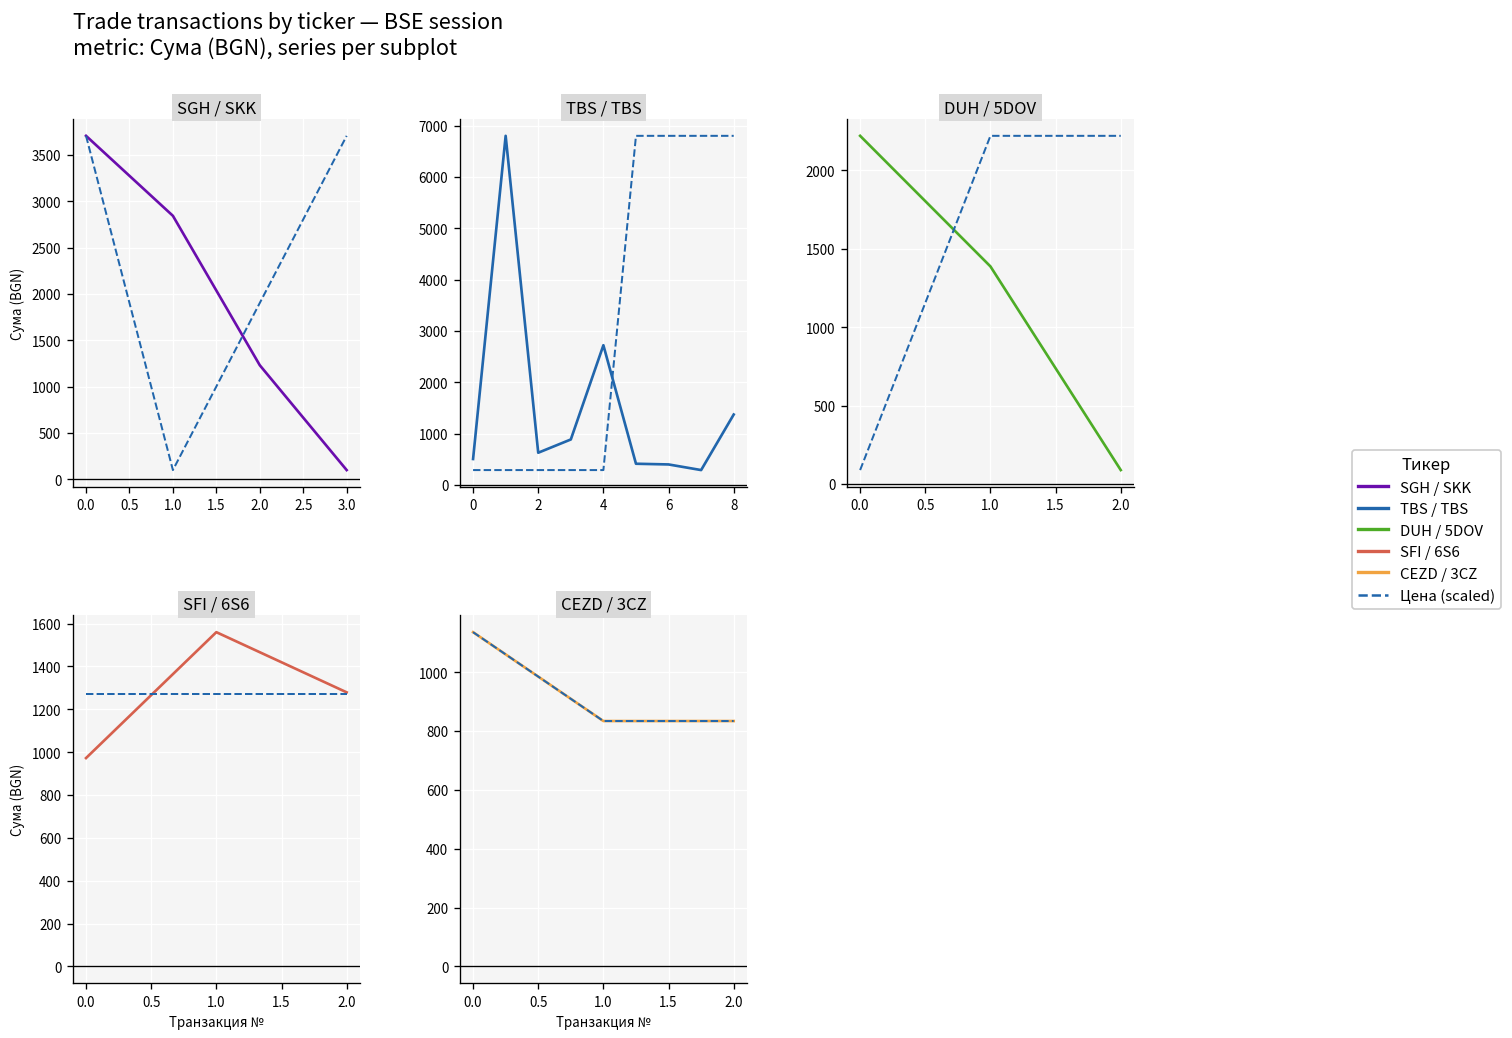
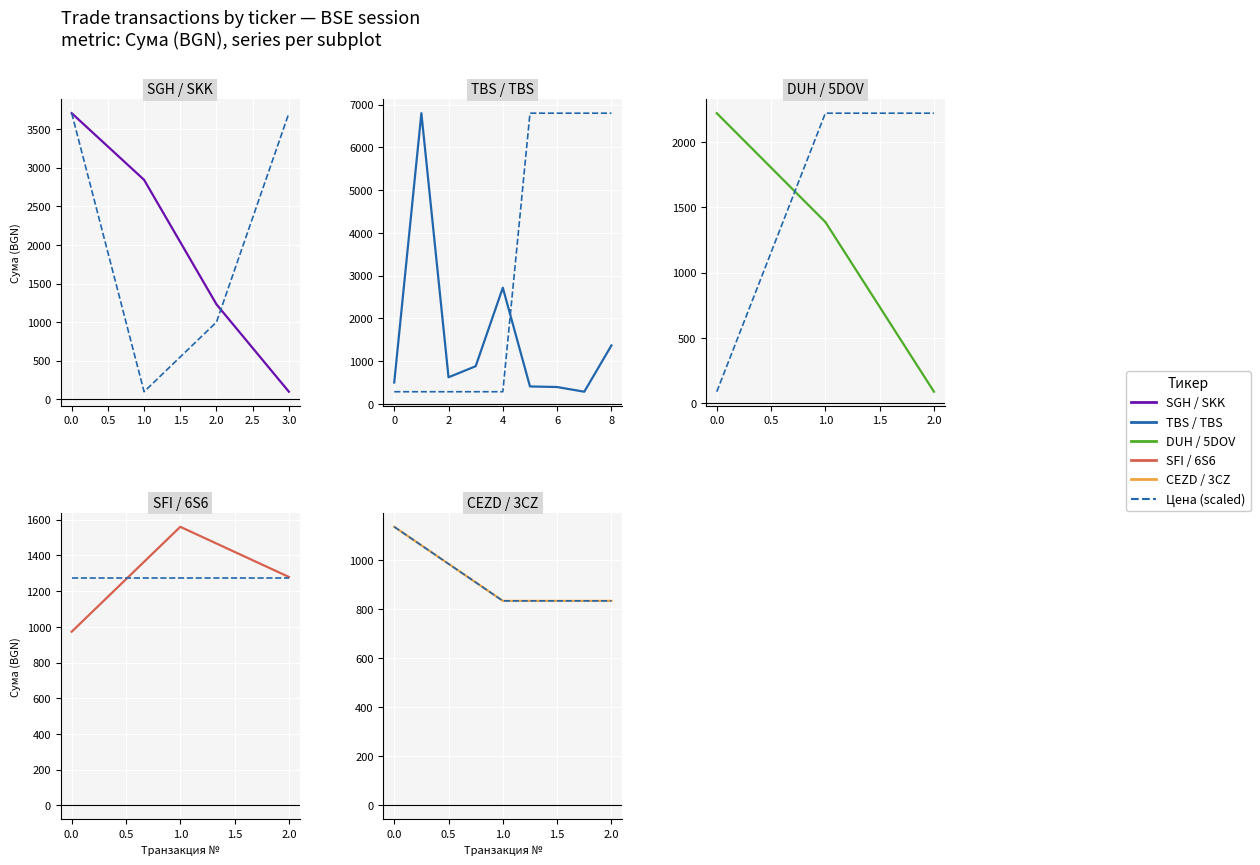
SGH / SKK, Цена (scaled), 2.0: 1900 -> 1000
